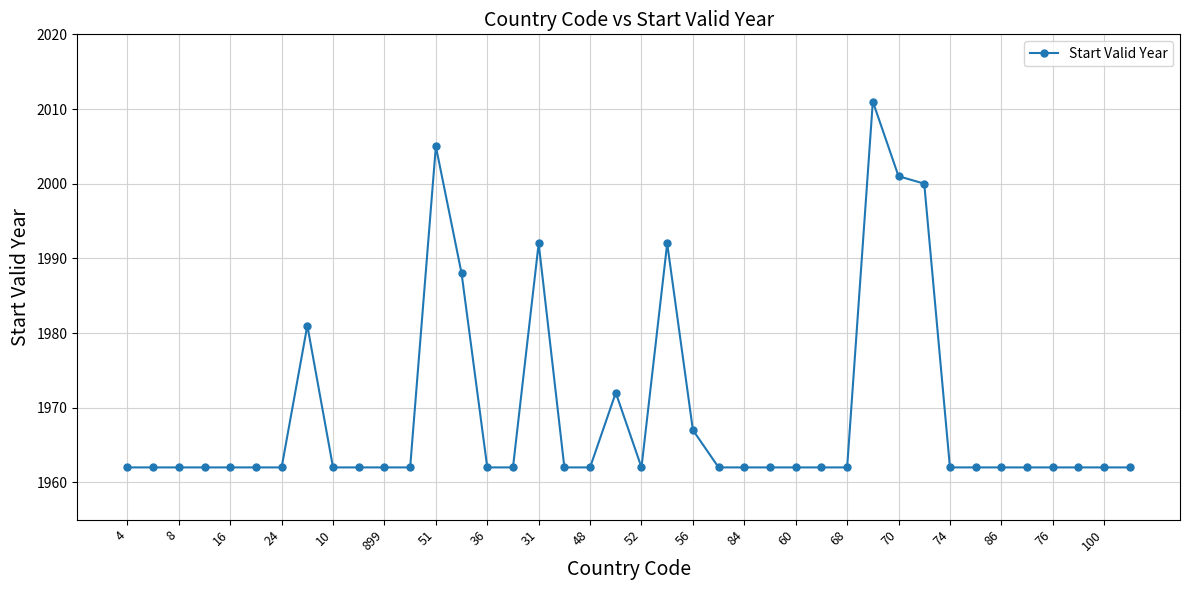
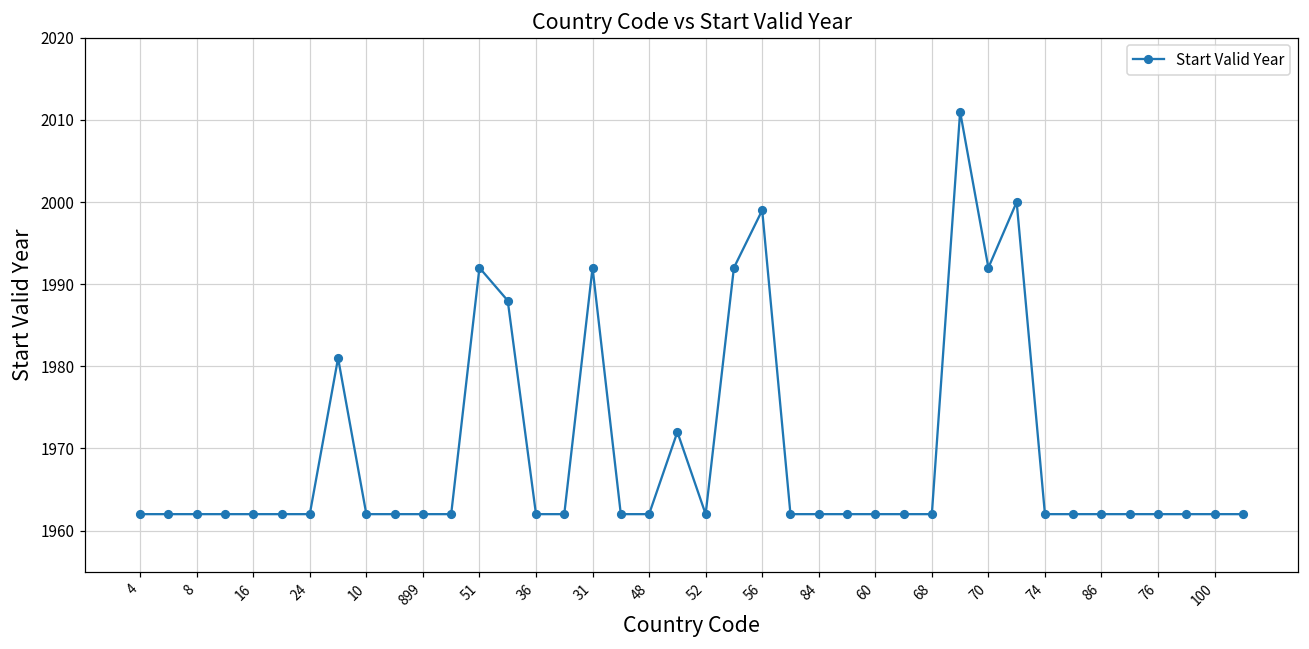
51: 2005 -> 1992
56: 1967 -> 1999
70: 2001 -> 1992
